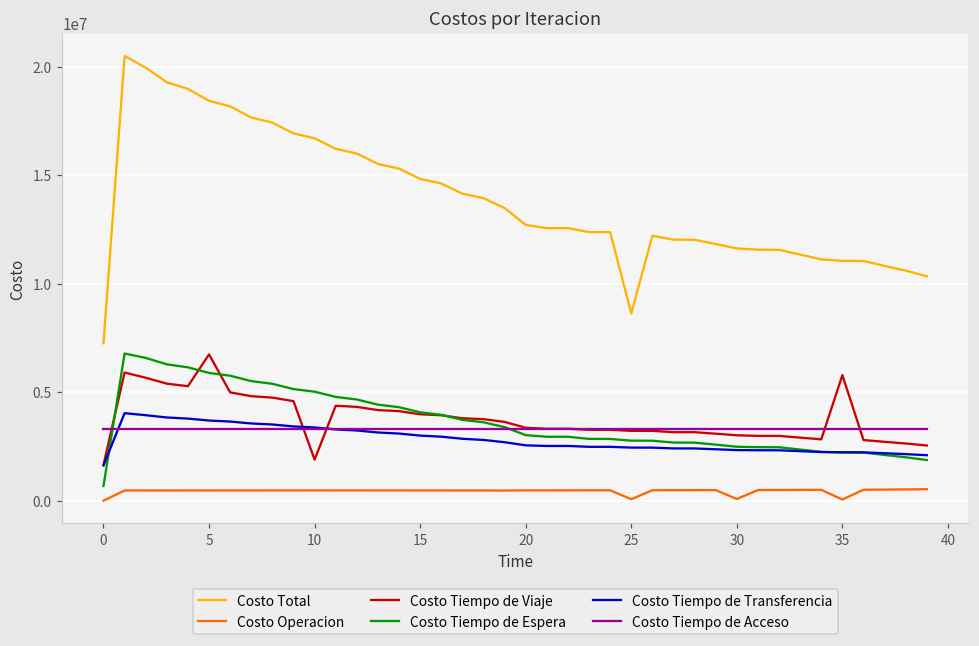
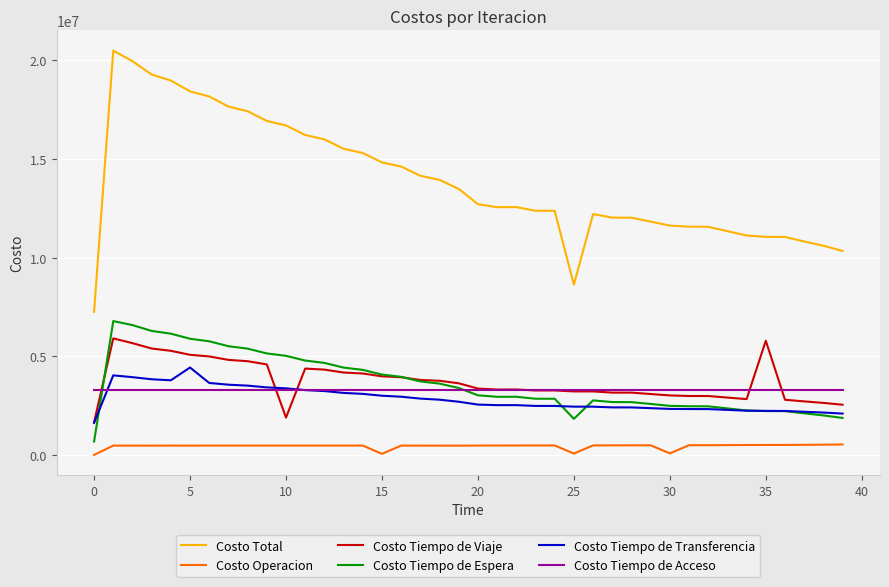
Costo Tiempo de Viaje, 5: 6700000 -> 5100000
Costo Tiempo de Transferencia, 5: 3700000 -> 4400000
Costo Operacion, 15: 500000 -> 100000
Costo Tiempo de Espera, 25: 2800000 -> 1800000
Costo Operacion, 35: 100000 -> 500000
